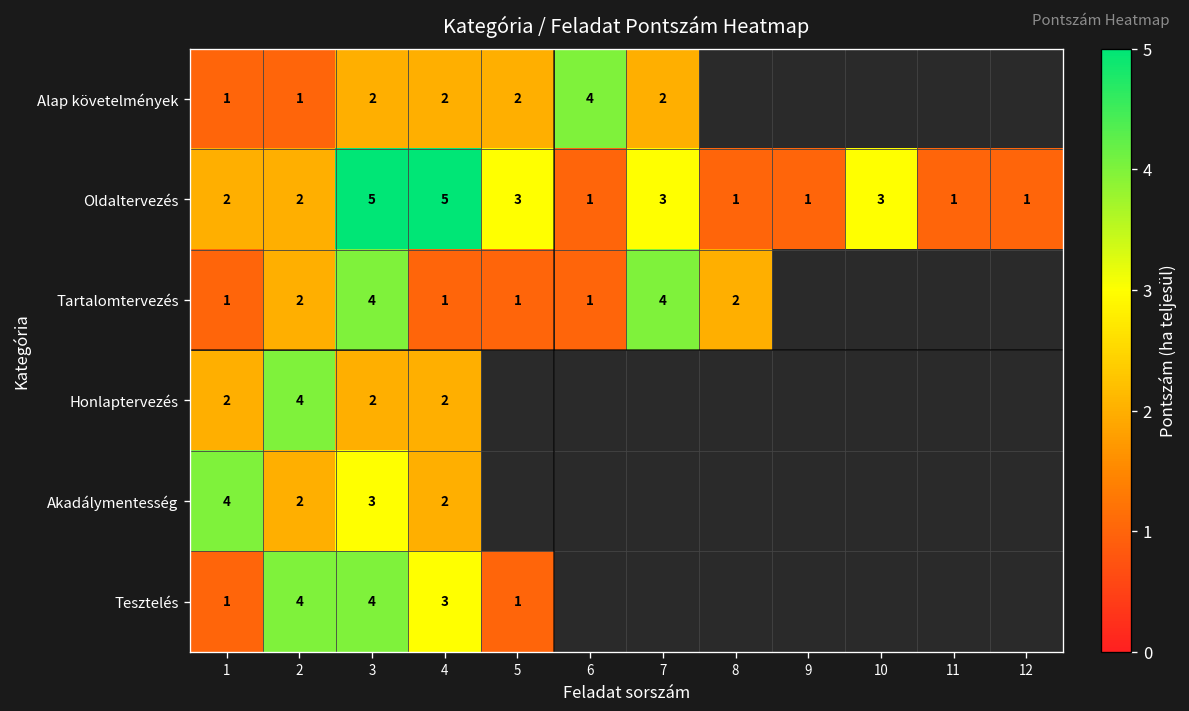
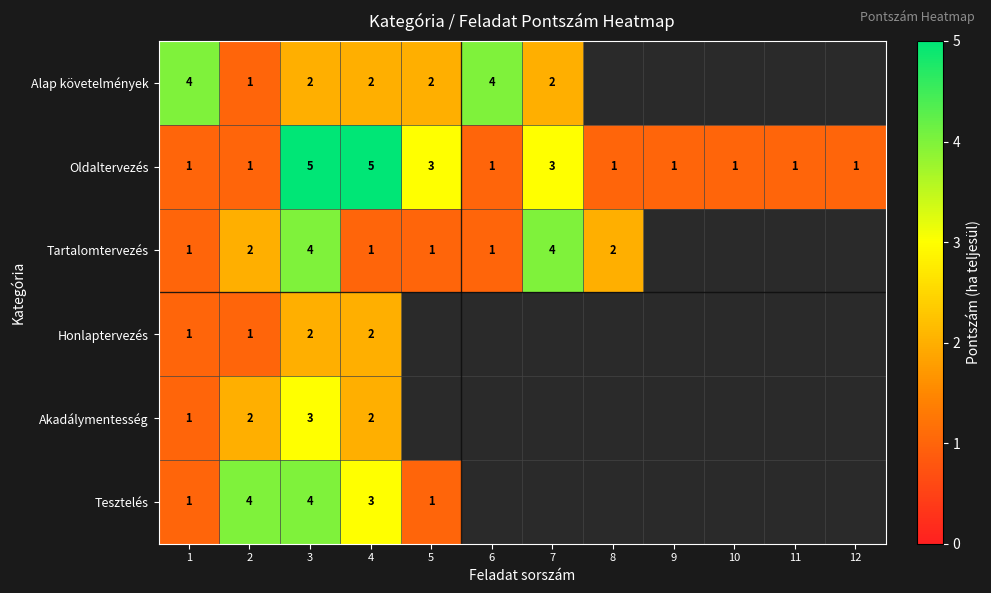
Alap követelmények, 1: 1 -> 4
Oldaltervezés, 1: 2 -> 1
Oldaltervezés, 2: 2 -> 1
Oldaltervezés, 10: 3 -> 1
Honlaptervezés, 1: 2 -> 1
Honlaptervezés, 2: 4 -> 1
Akadálymentesség, 1: 4 -> 1
